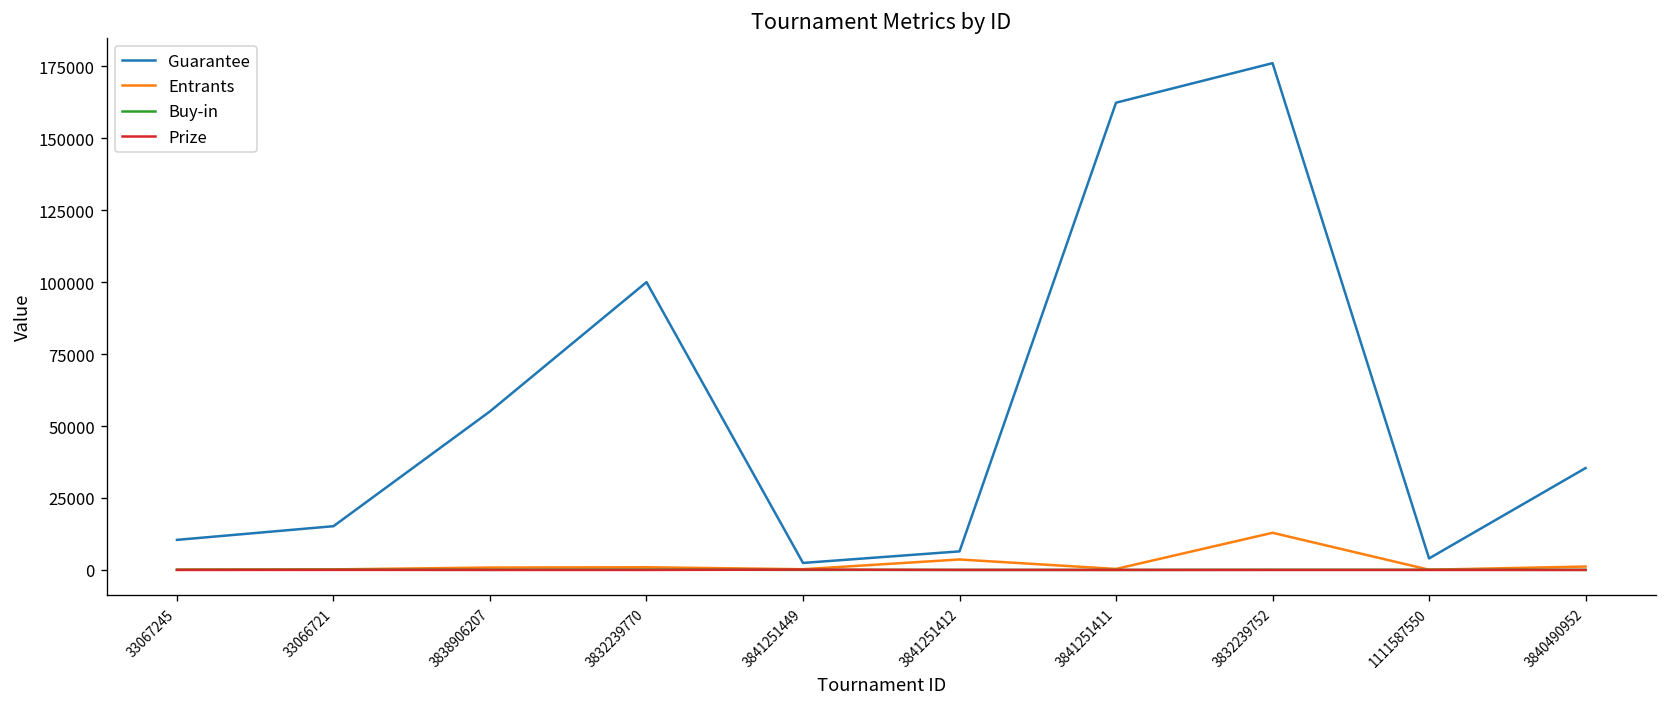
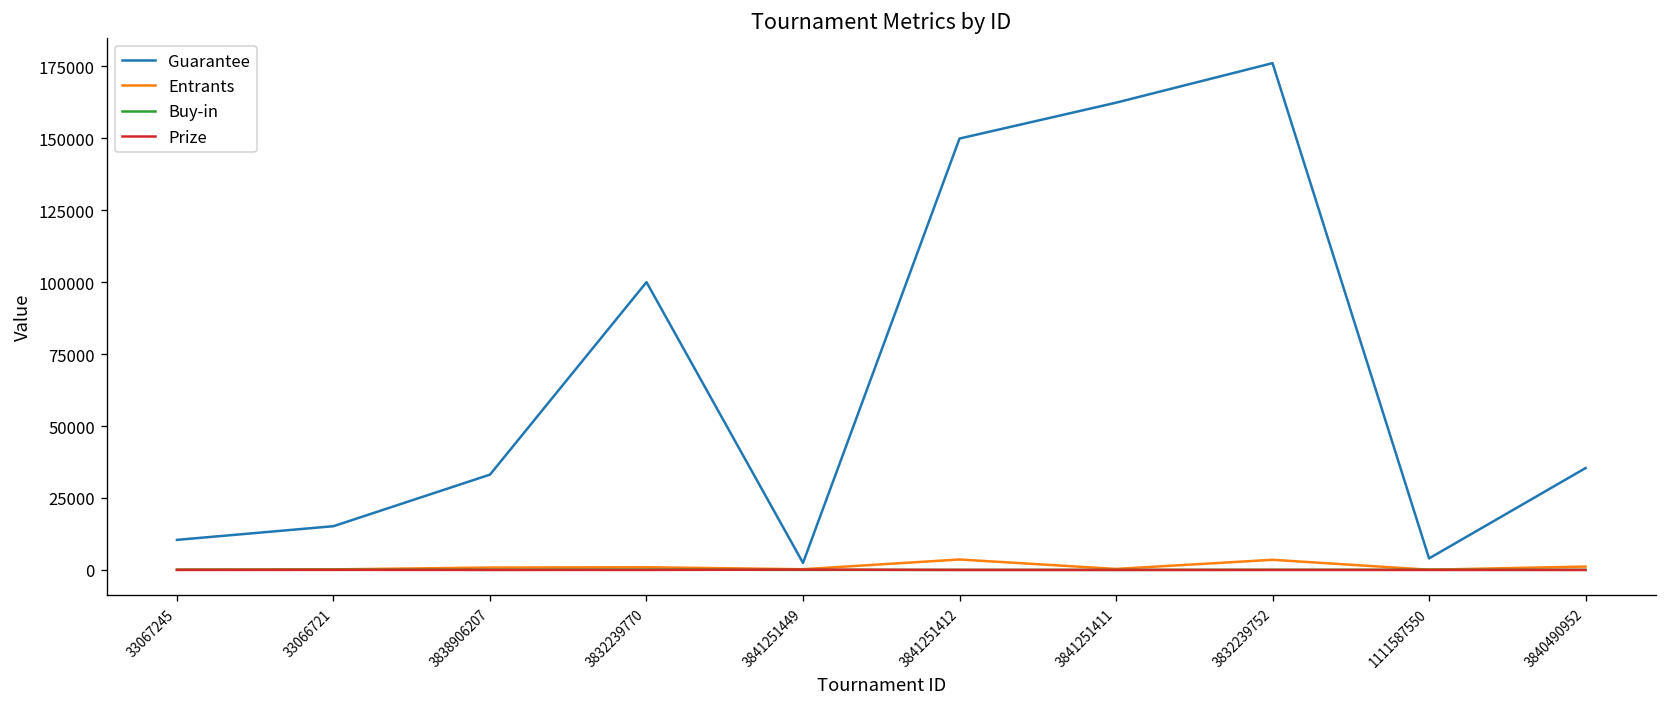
Guarantee, 3838906207: 55000 -> 33000
Guarantee, 3841251412: 6000 -> 150000
Entrants, 3832239752: 13000 -> 4000
